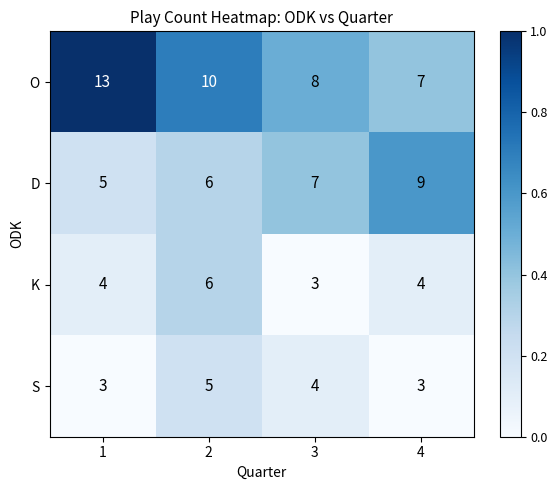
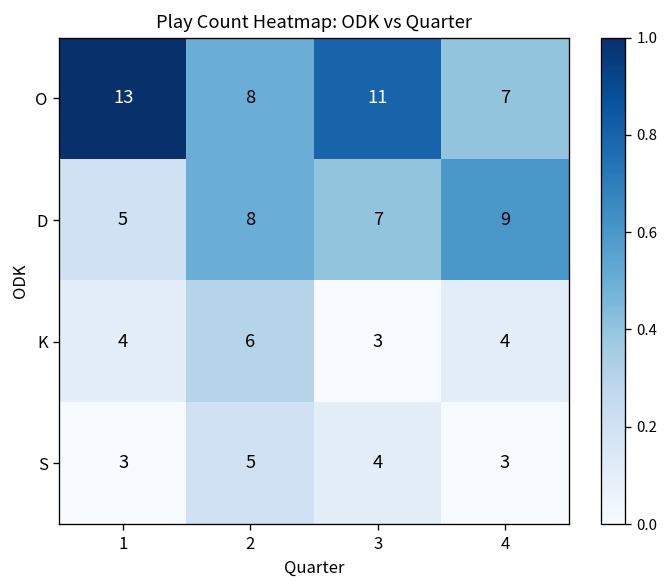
O, 2: 10 -> 8
O, 3: 8 -> 11
D, 2: 6 -> 8
